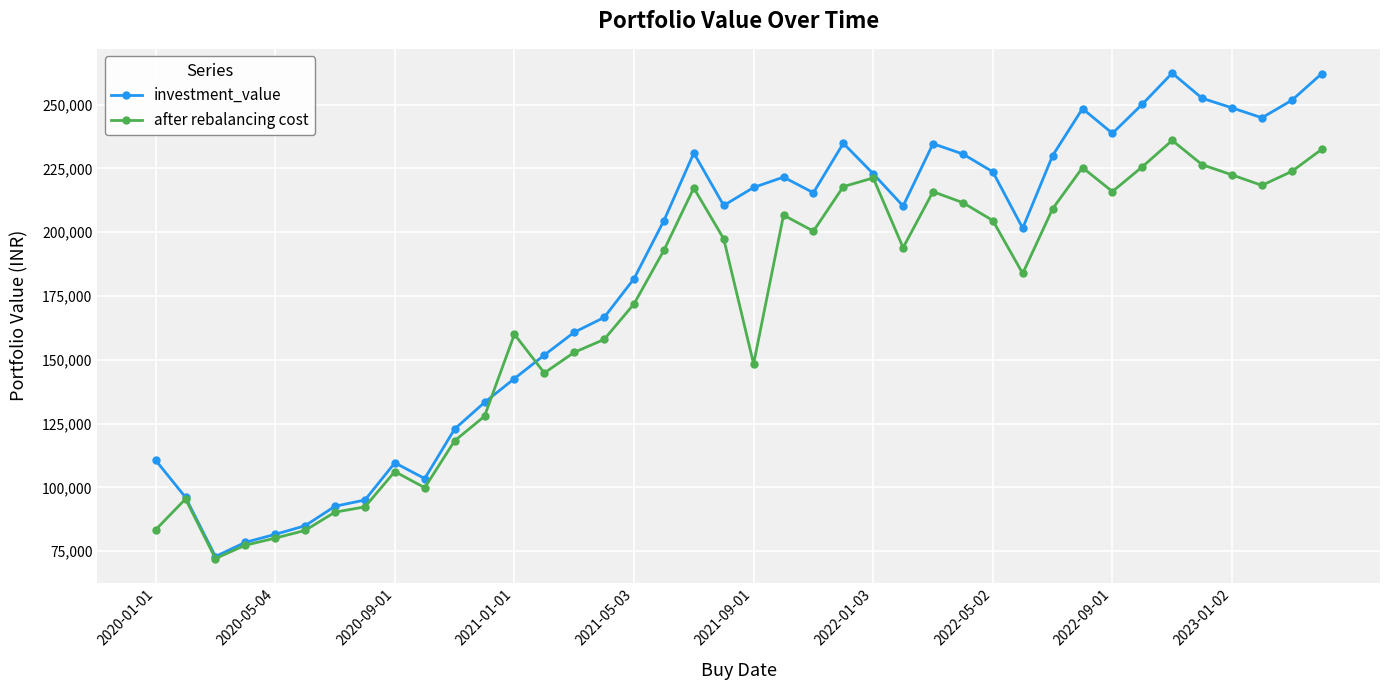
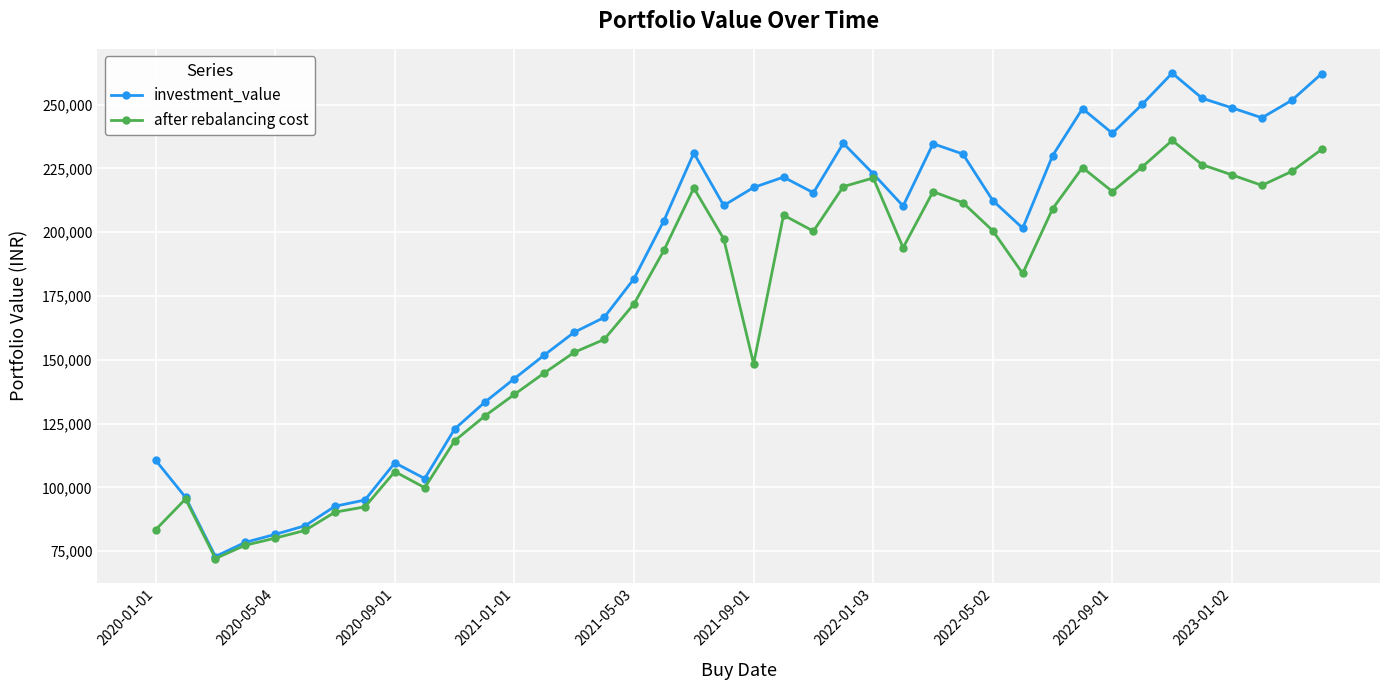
after rebalancing cost, 2021-01-01: 160,000 -> 136,000
investment_value, 2022-05-02: 224,000 -> 212,000
after rebalancing cost, 2022-05-02: 205,000 -> 201,000
